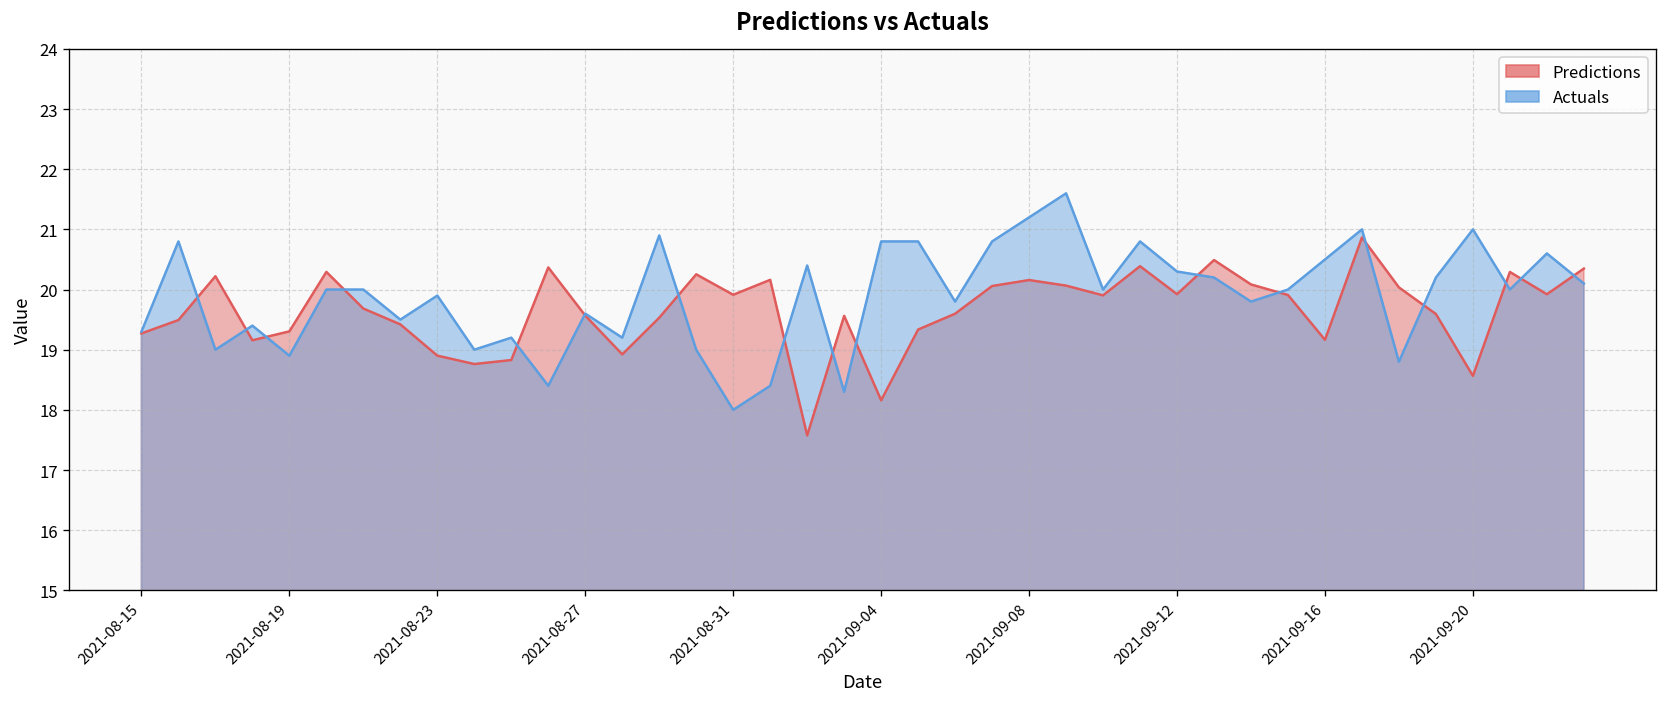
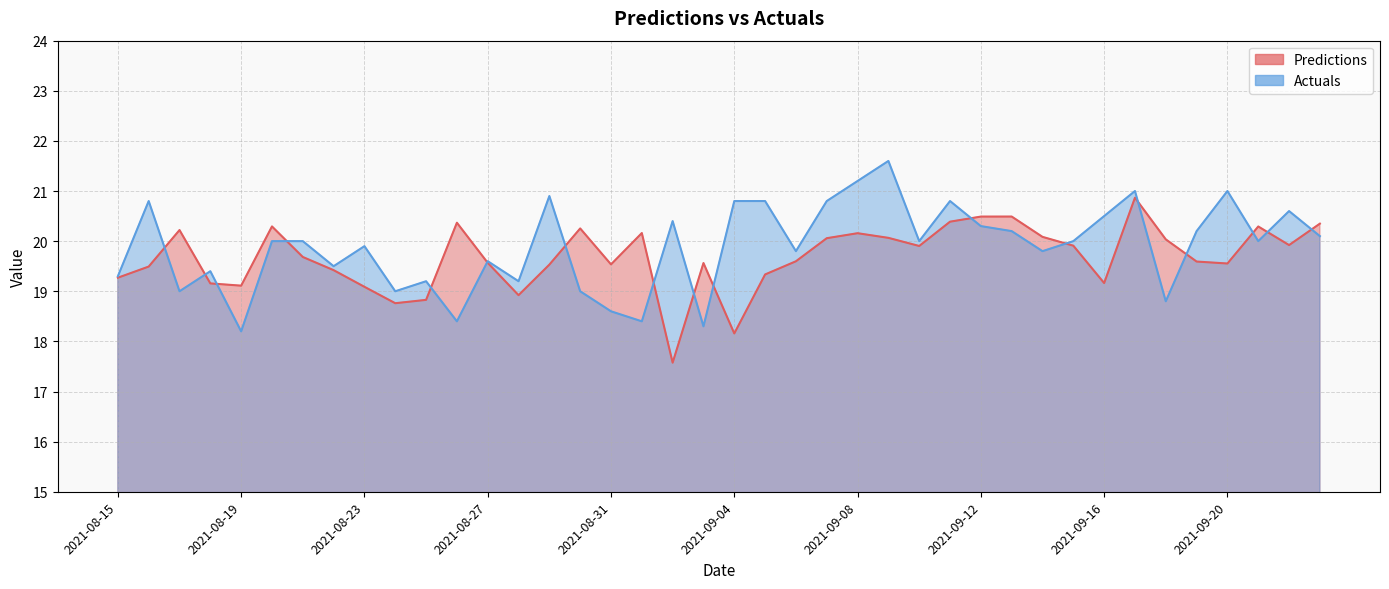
Predictions, 2021-08-19: 19.3 -> 19.1
Actuals, 2021-08-19: 18.9 -> 18.2
Predictions, 2021-08-23: 18.9 -> 19.1
Predictions, 2021-08-31: 19.9 -> 19.5
Actuals, 2021-08-31: 18.0 -> 18.6
Predictions, 2021-09-12: 19.9 -> 20.5
Predictions, 2021-09-20: 18.6 -> 19.6
